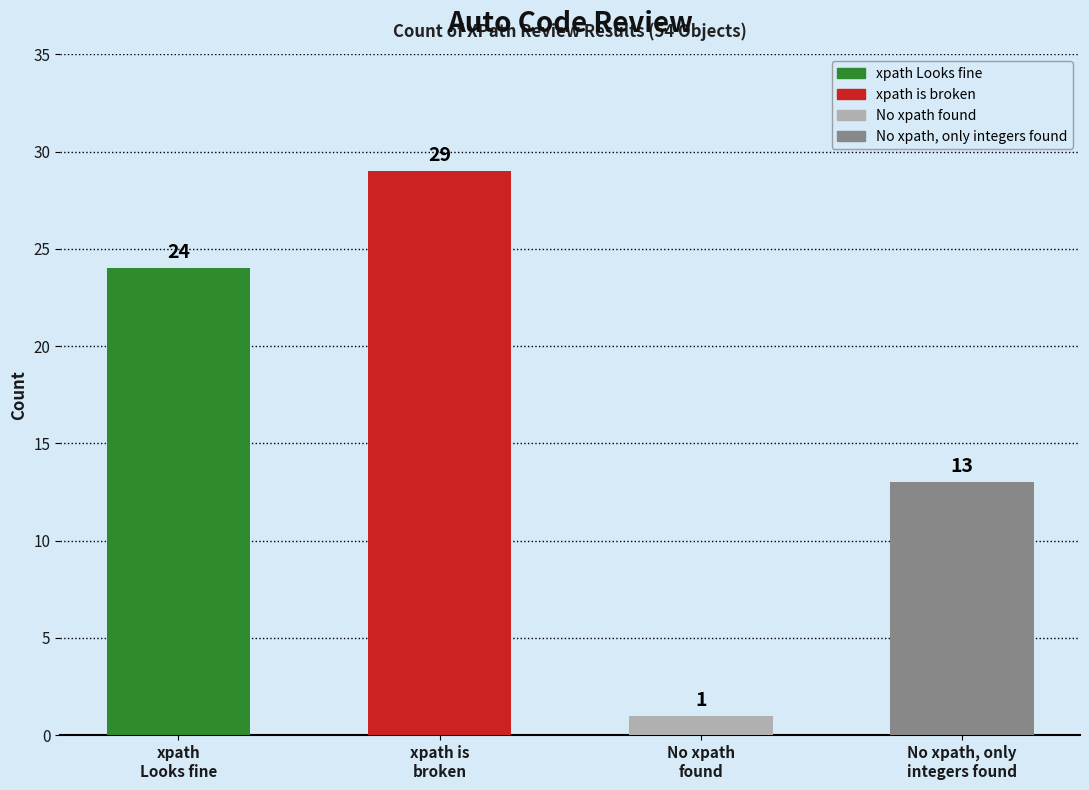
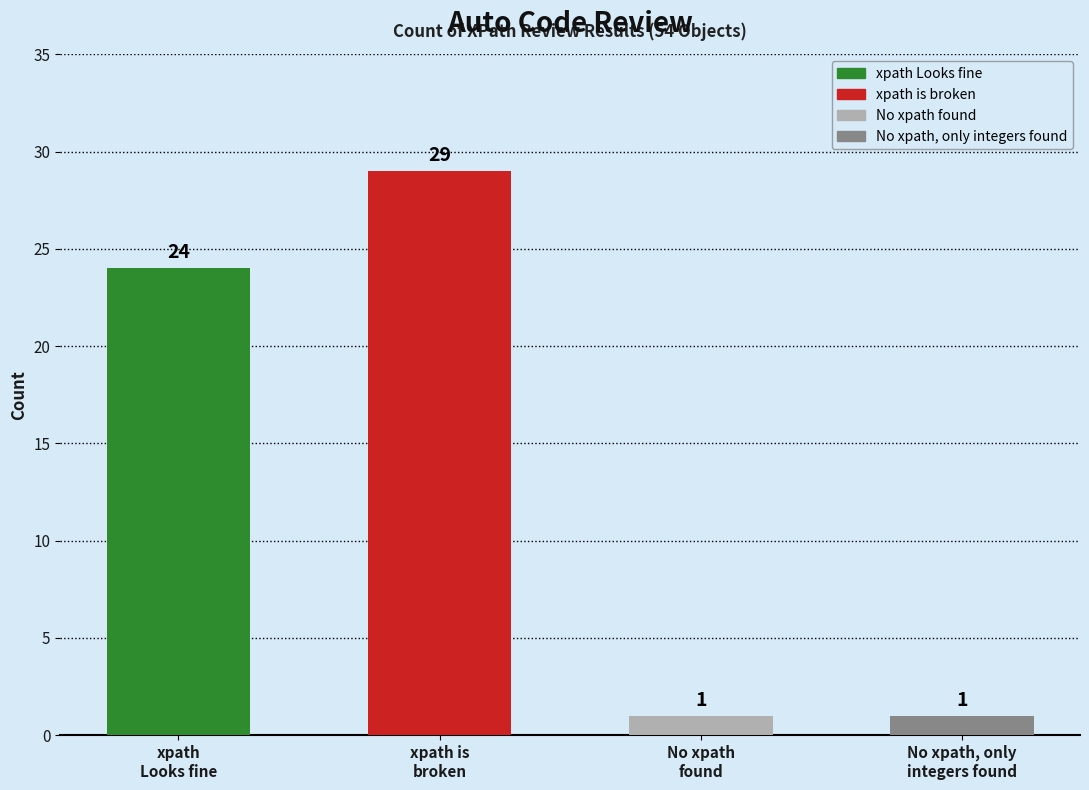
No xpath, only integers found: 13 -> 1
